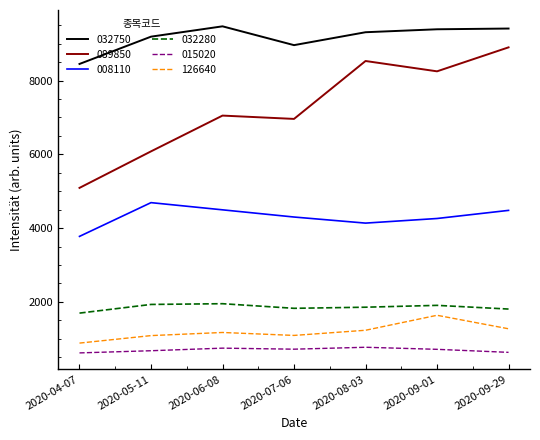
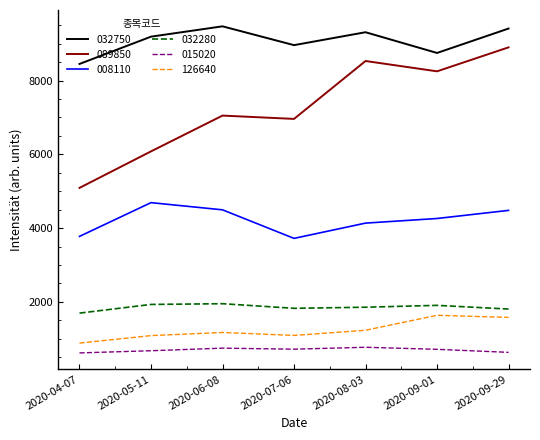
008110, 2020-07-06: 4300 -> 3700
032750, 2020-09-01: 9400 -> 8700
126640, 2020-09-29: 1300 -> 1600
